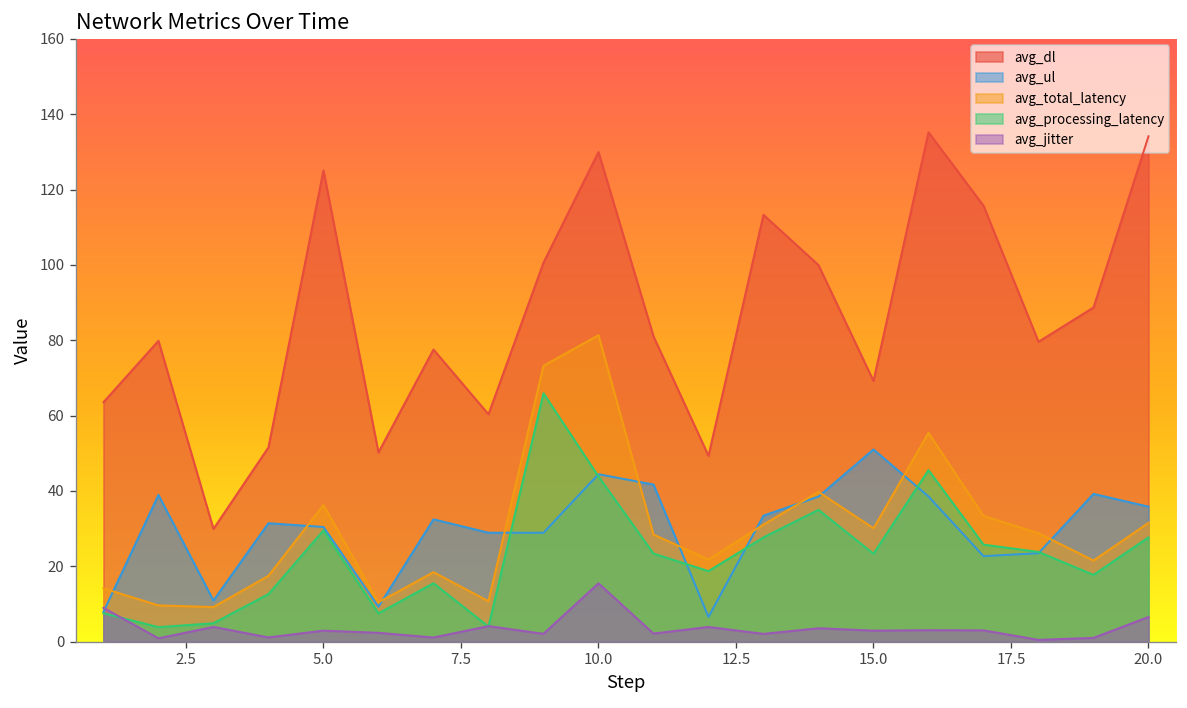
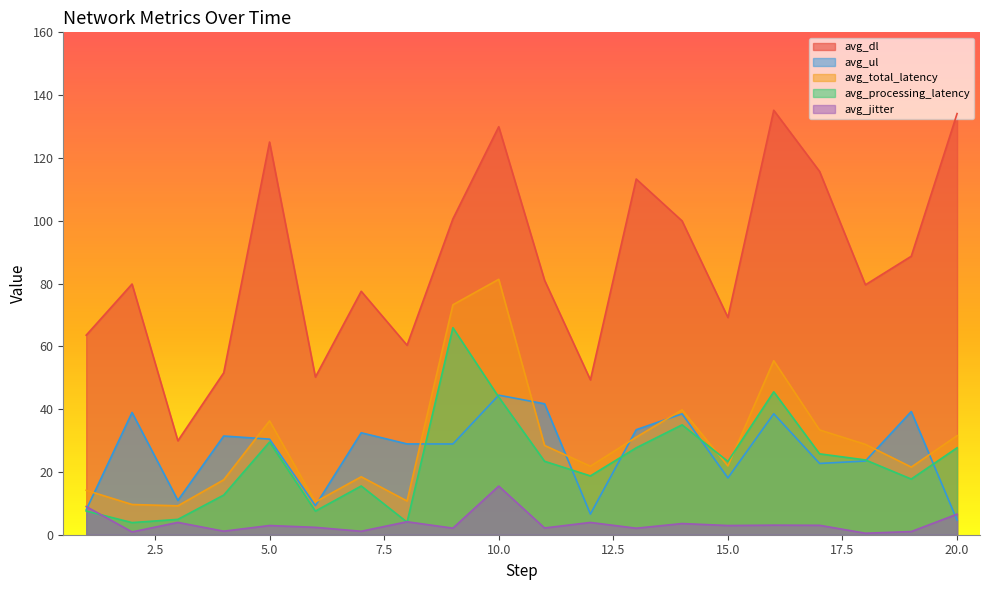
avg_ul, 15.0: 51 -> 18
avg_total_latency, 15.0: 30 -> 22
avg_ul, 20.0: 36 -> 5
